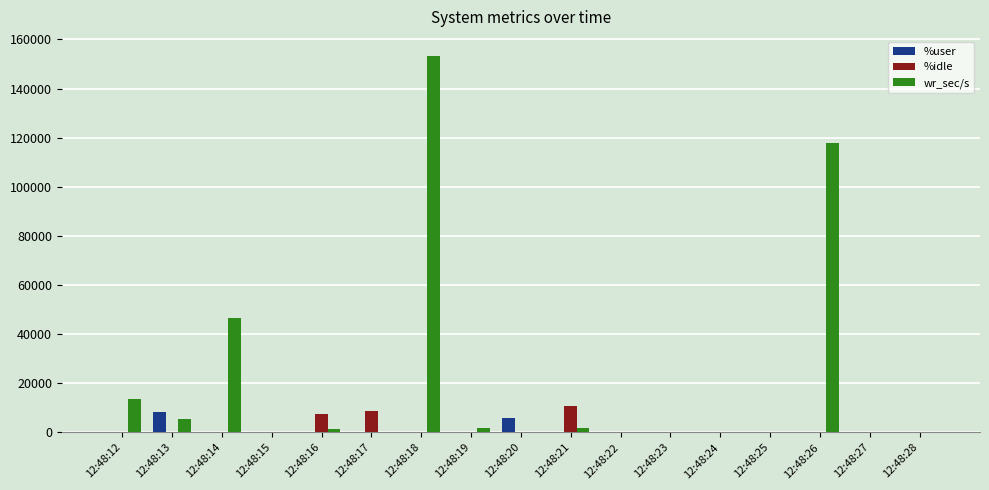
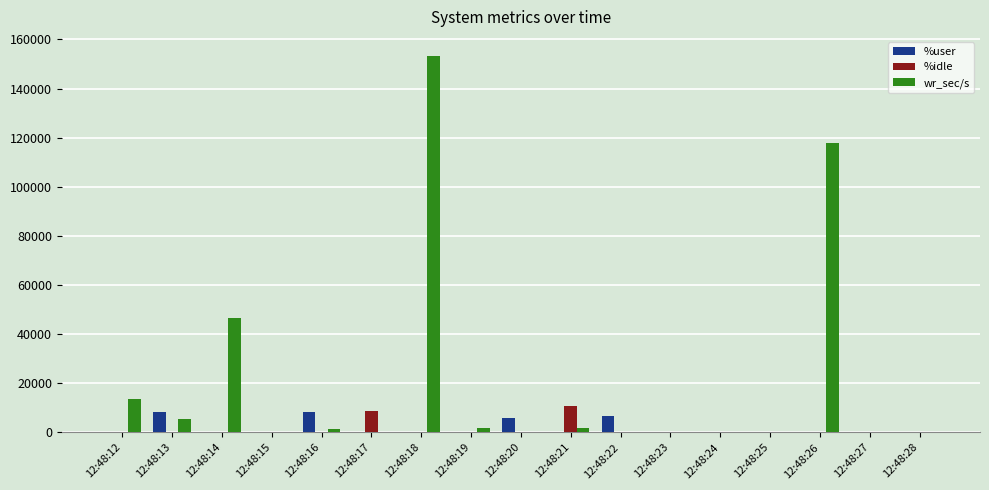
%user, 12:48:16: 0 -> 8000
%idle, 12:48:16: 7000 -> 0
%user, 12:48:22: 0 -> 7000
